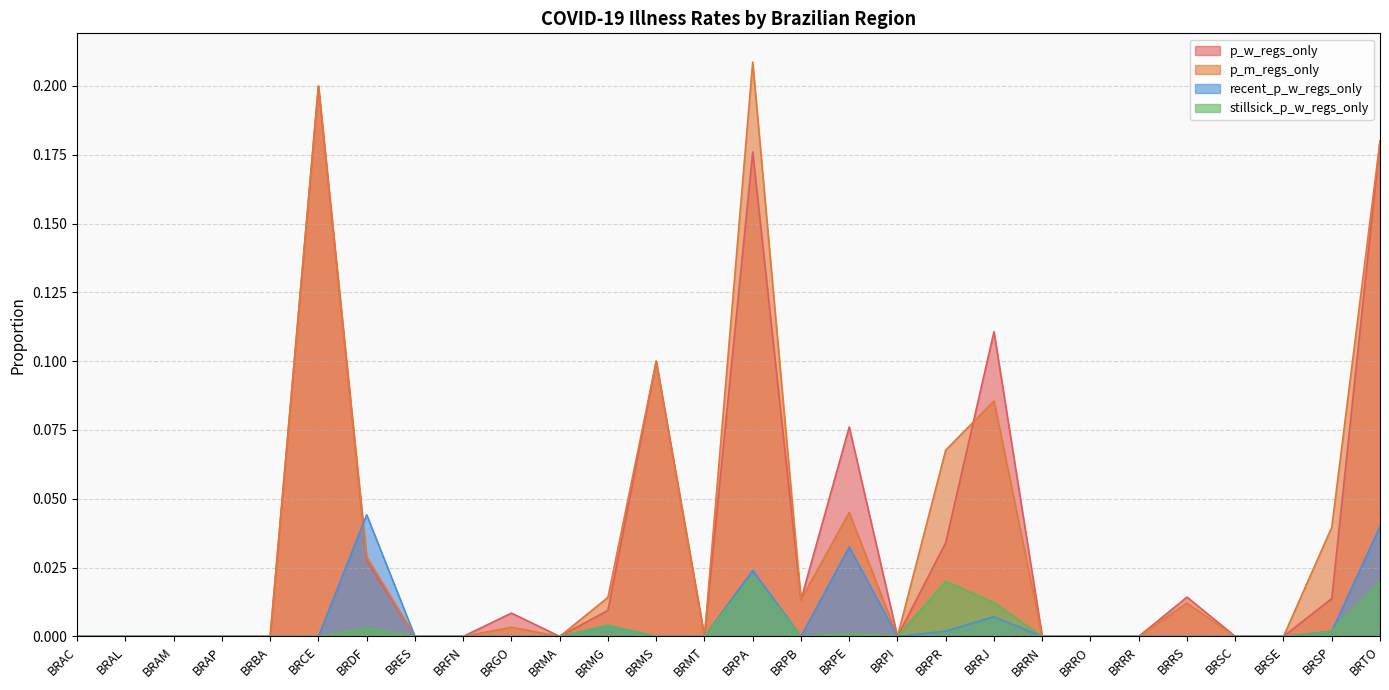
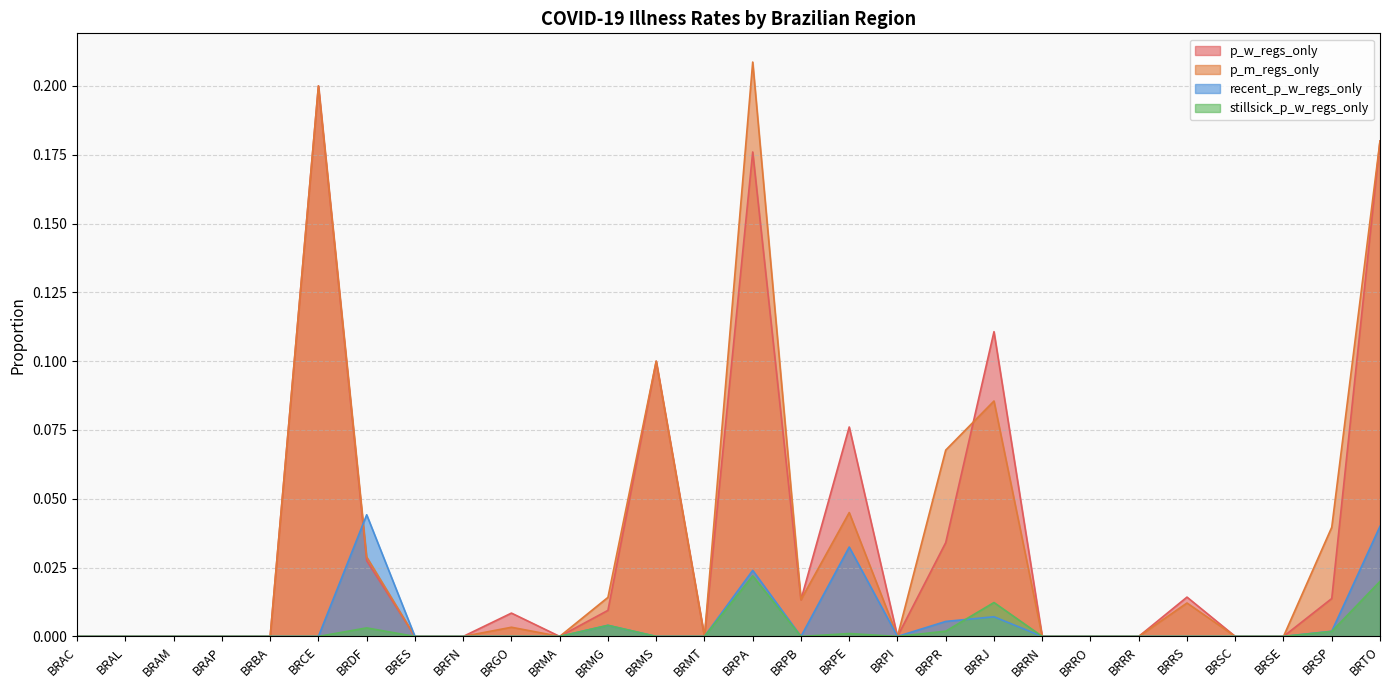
recent_p_w_regs_only, BRPR: 0.002 -> 0.005
stillsick_p_w_regs_only, BRPR: 0.020 -> 0.002
